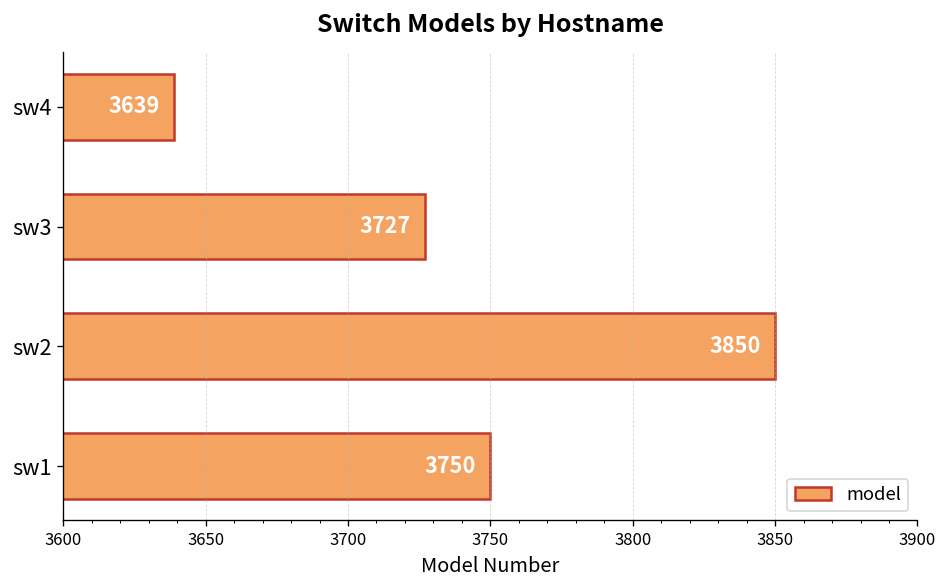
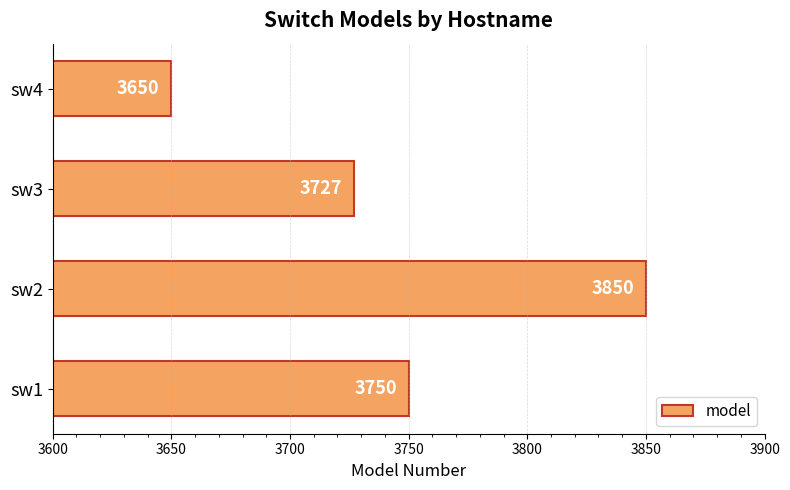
sw4: 3639 -> 3650
